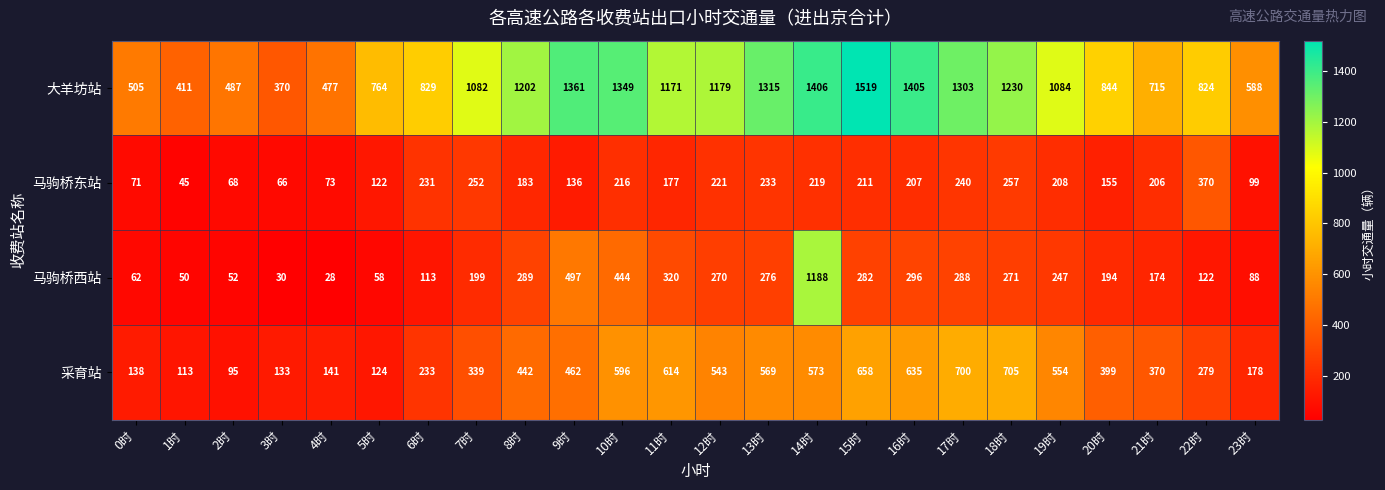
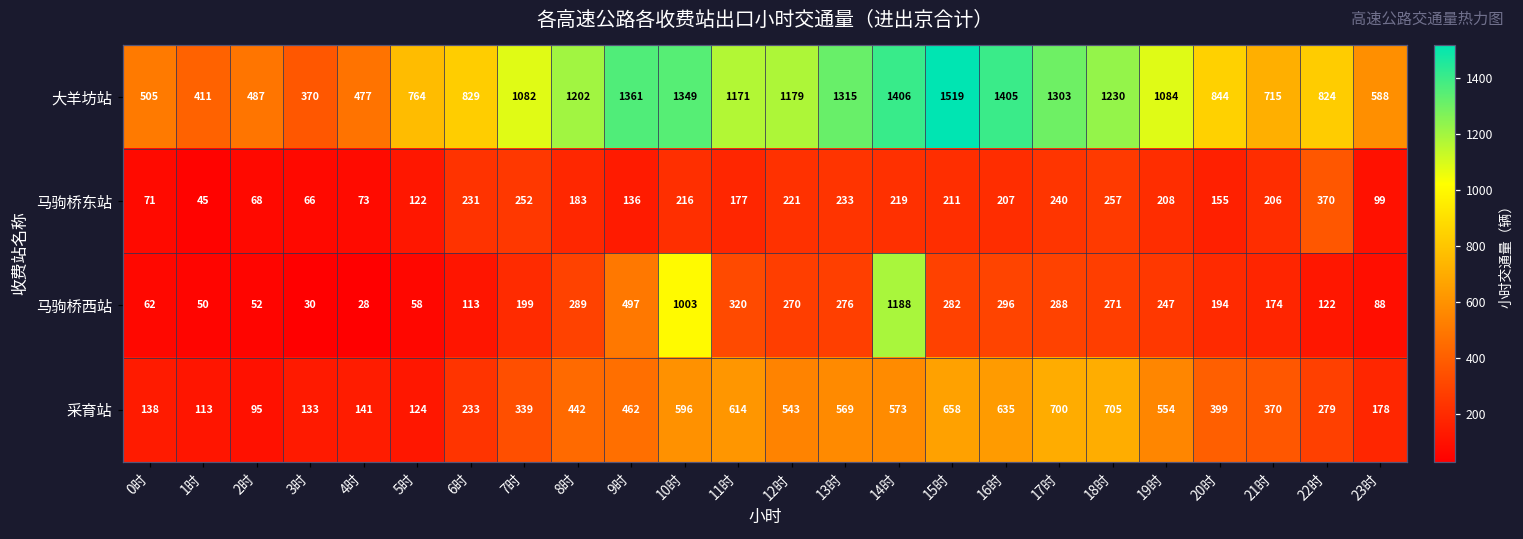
马驹桥西站, 10时: 444 -> 1003
